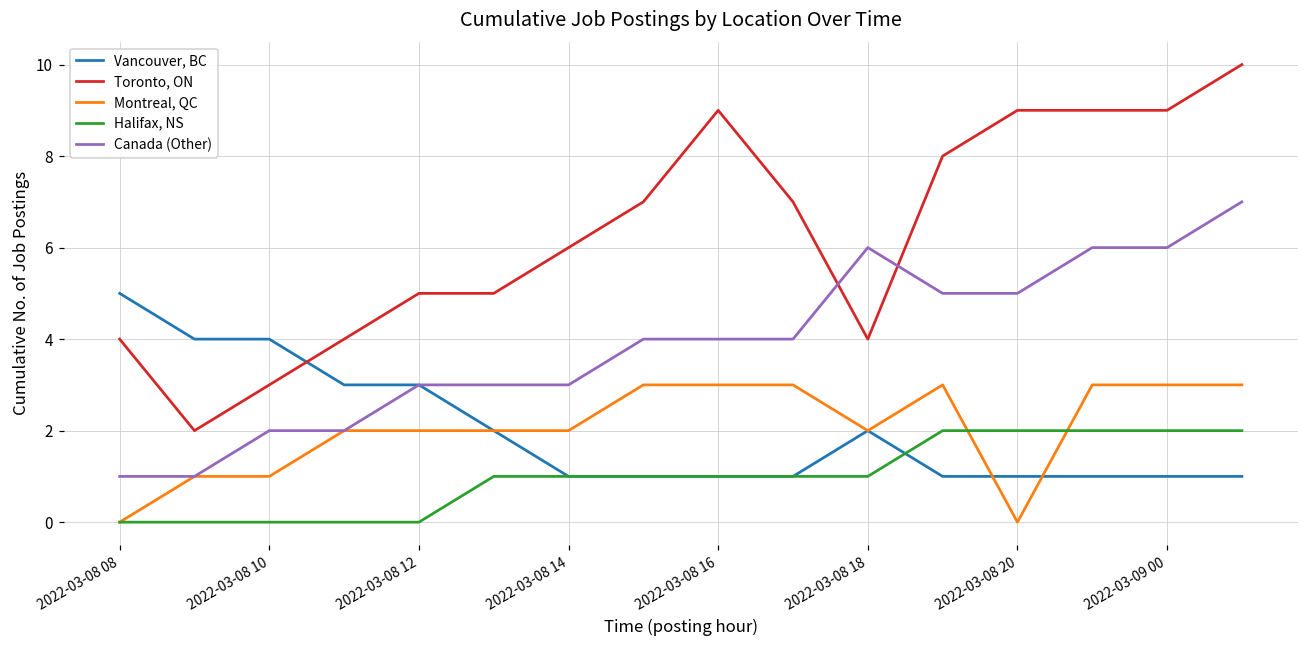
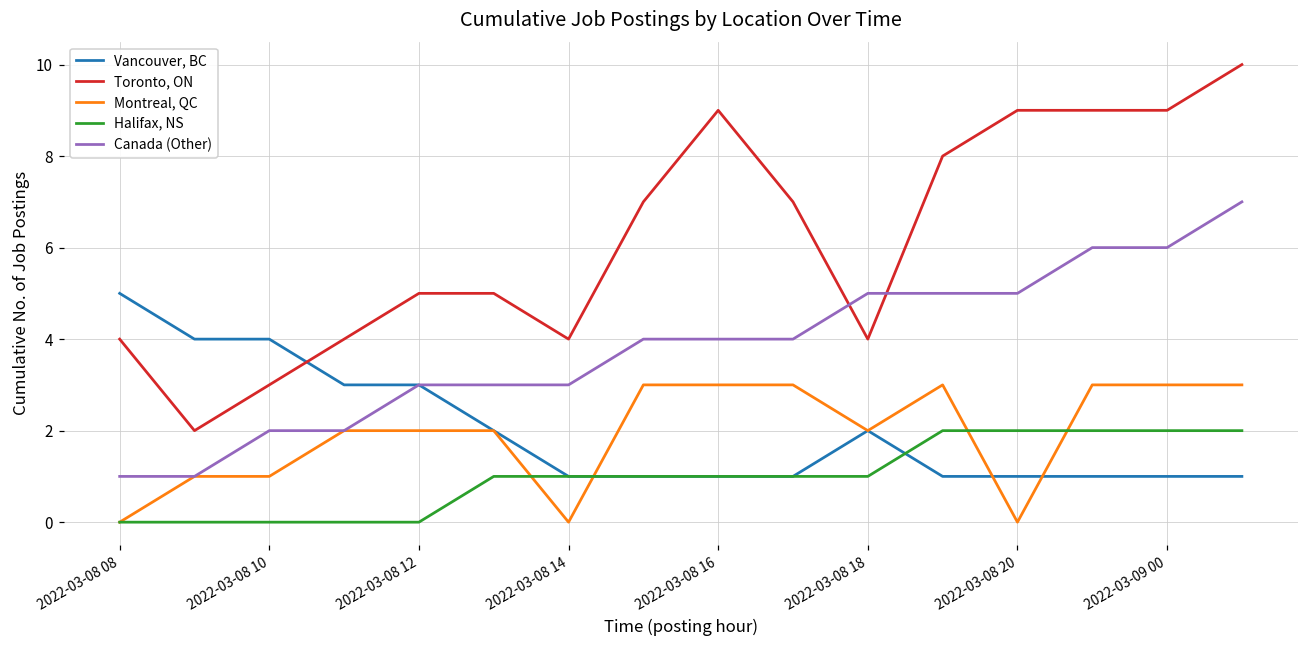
Toronto, ON, 2022-03-08 14: 6 -> 4
Montreal, QC, 2022-03-08 14: 2 -> 0
Canada (Other), 2022-03-08 18: 6 -> 5
